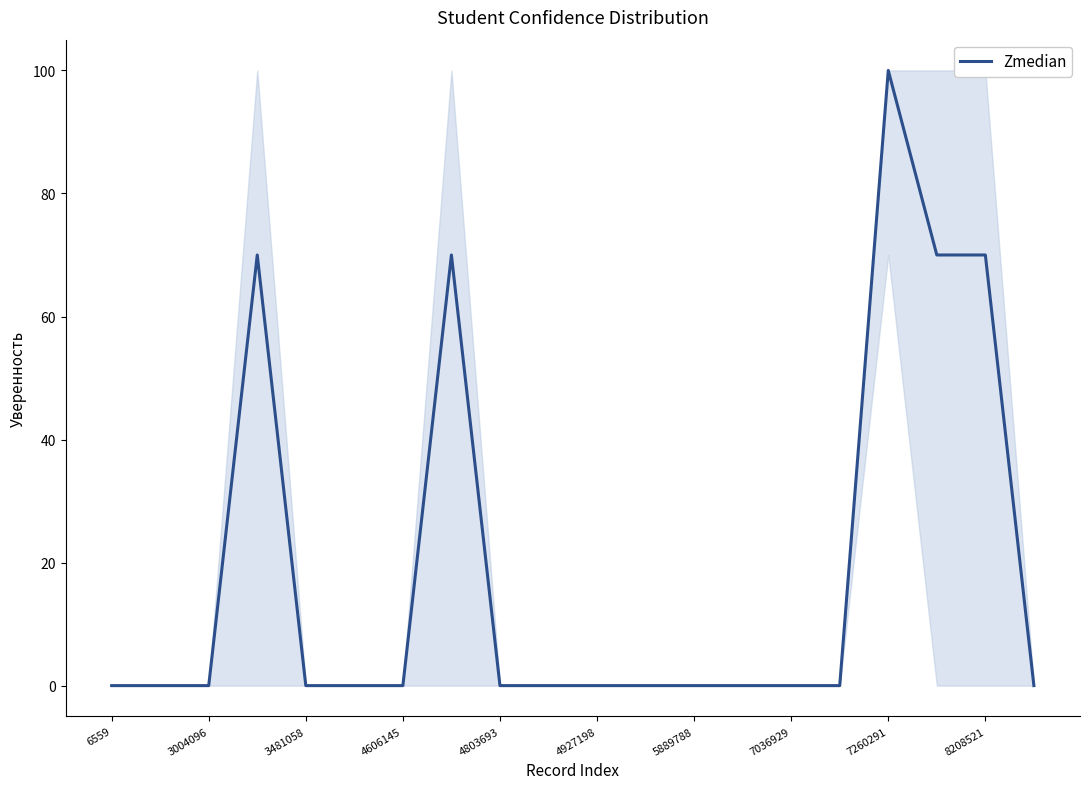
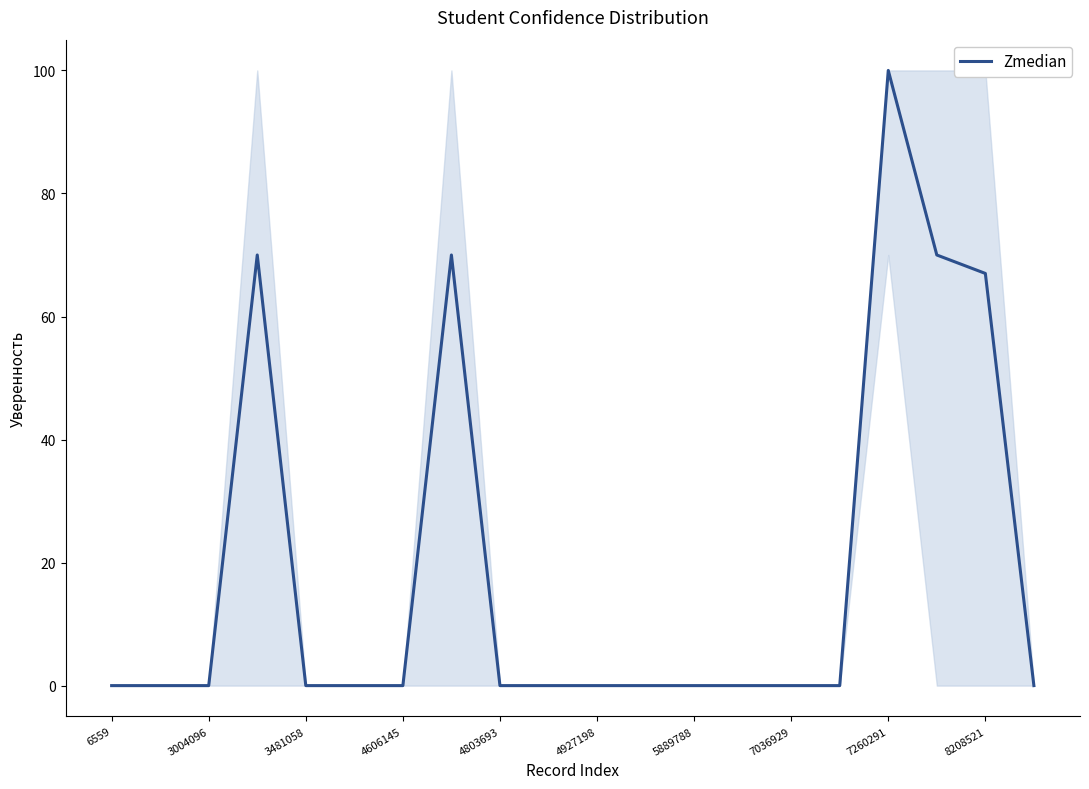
Zmedian, 8208521: 70 -> 67
